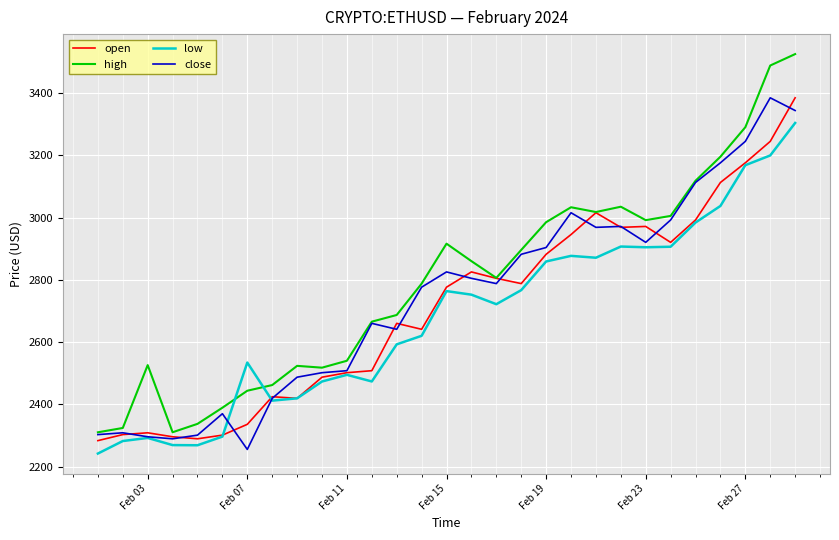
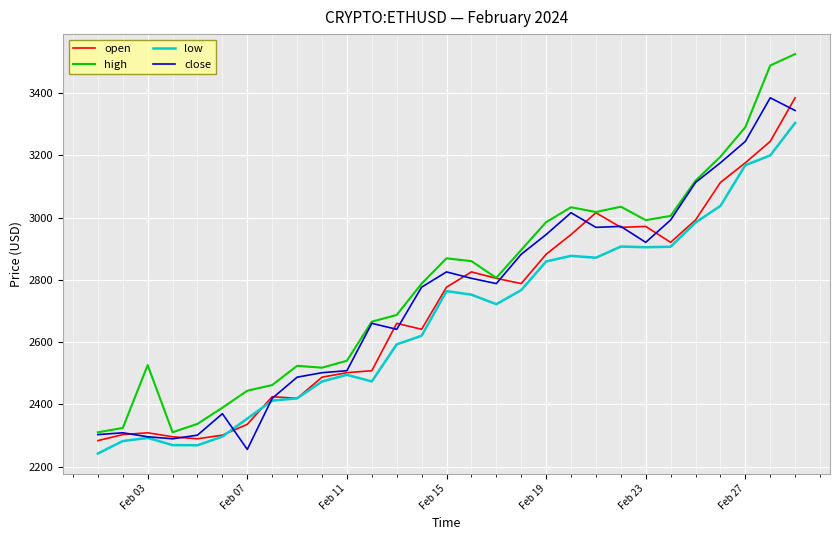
low, Feb 07: 2530 -> 2350
high, Feb 15: 2920 -> 2870
close, Feb 19: 2900 -> 2950
